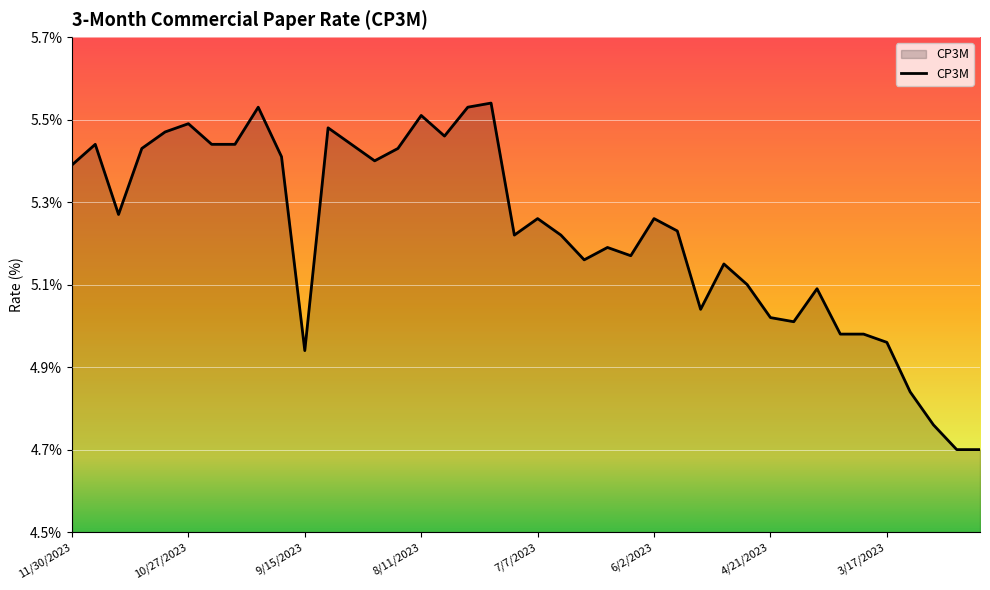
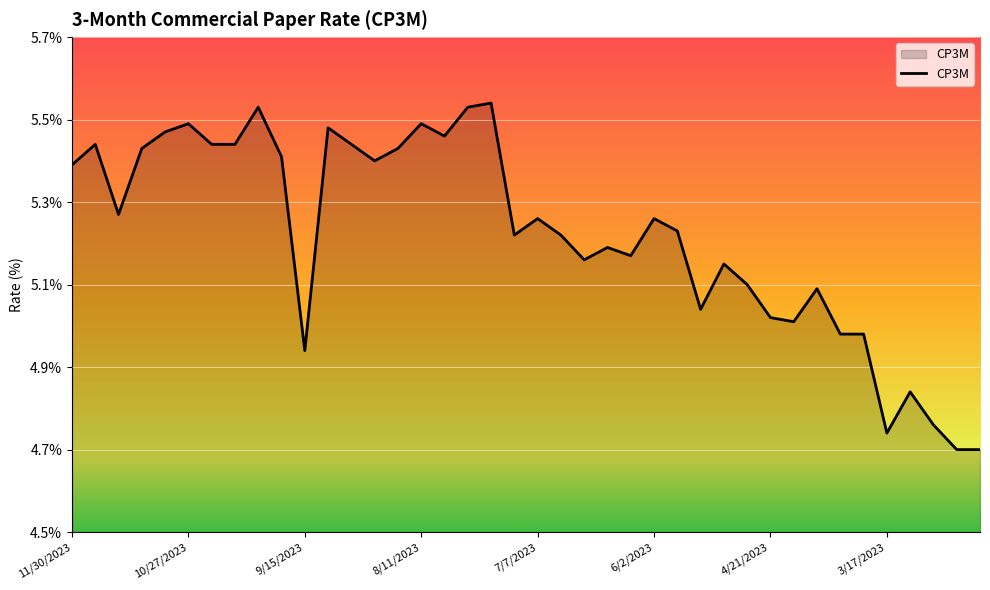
8/11/2023: 5.51% -> 5.49%
3/17/2023: 4.96% -> 4.74%
